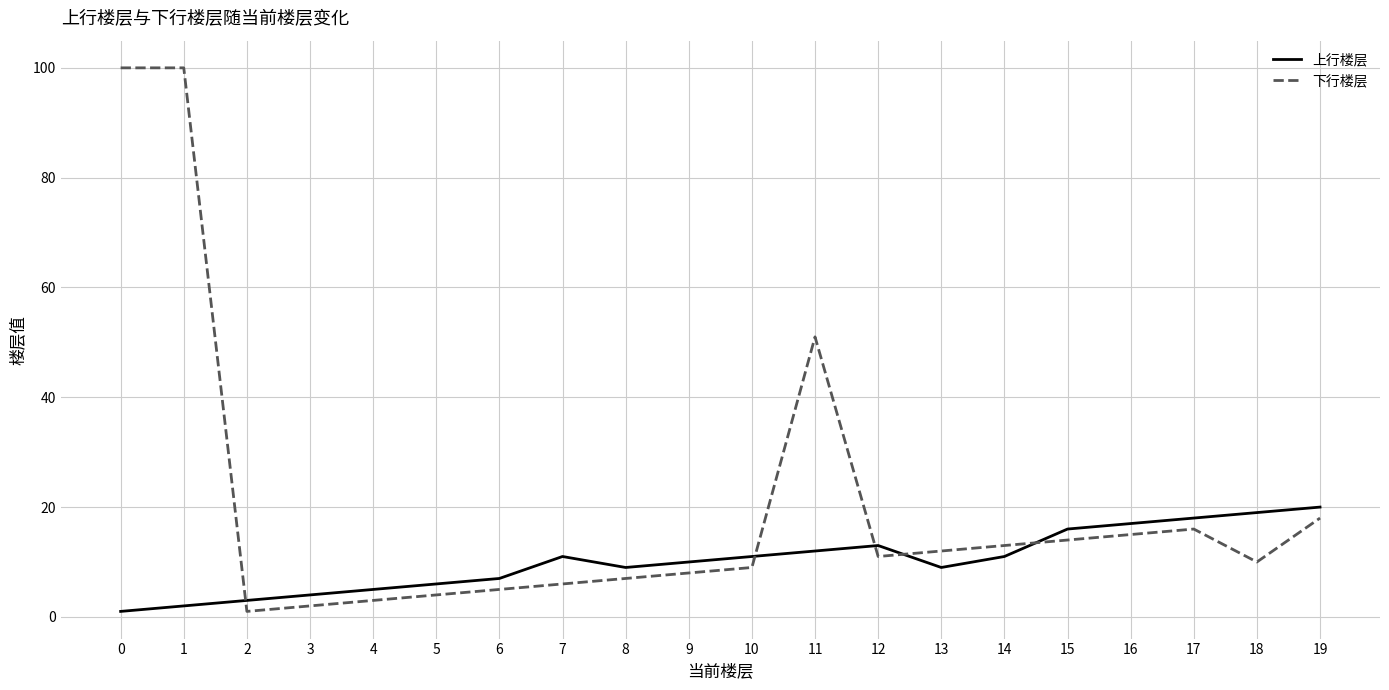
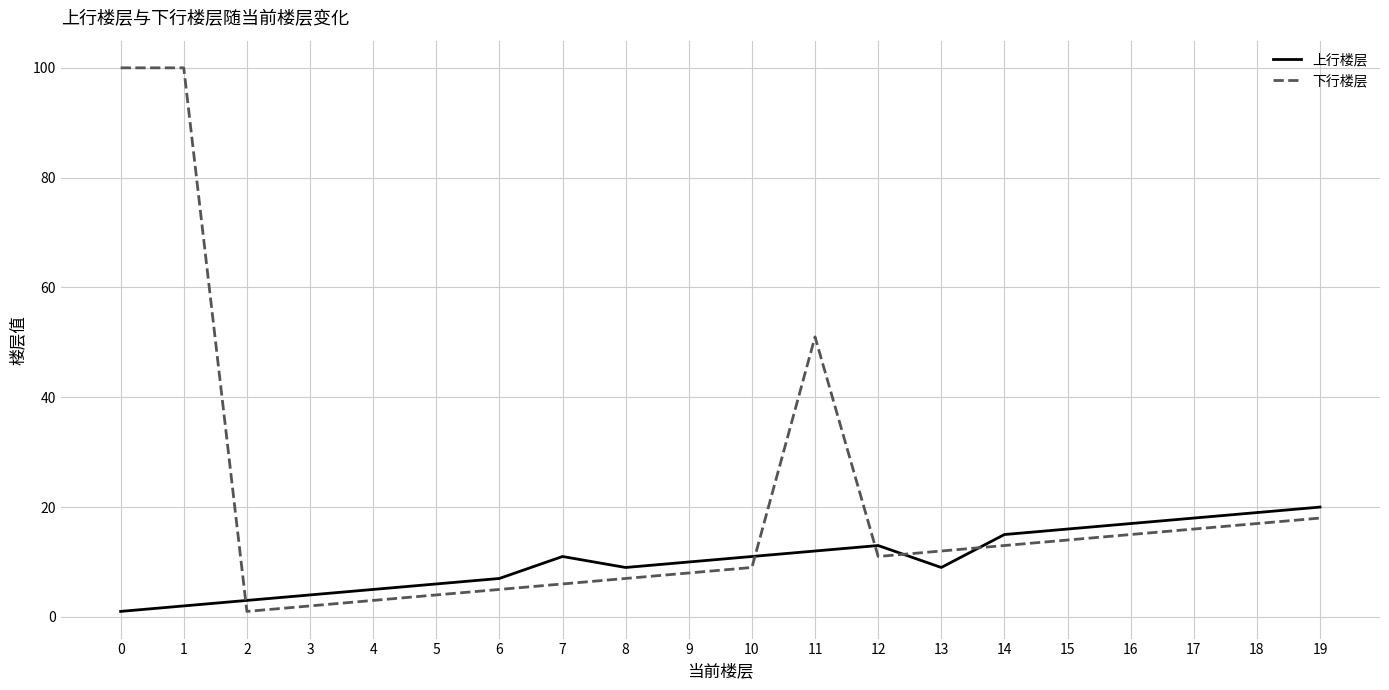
上行楼层, 14: 11 -> 15
下行楼层, 18: 10 -> 17
